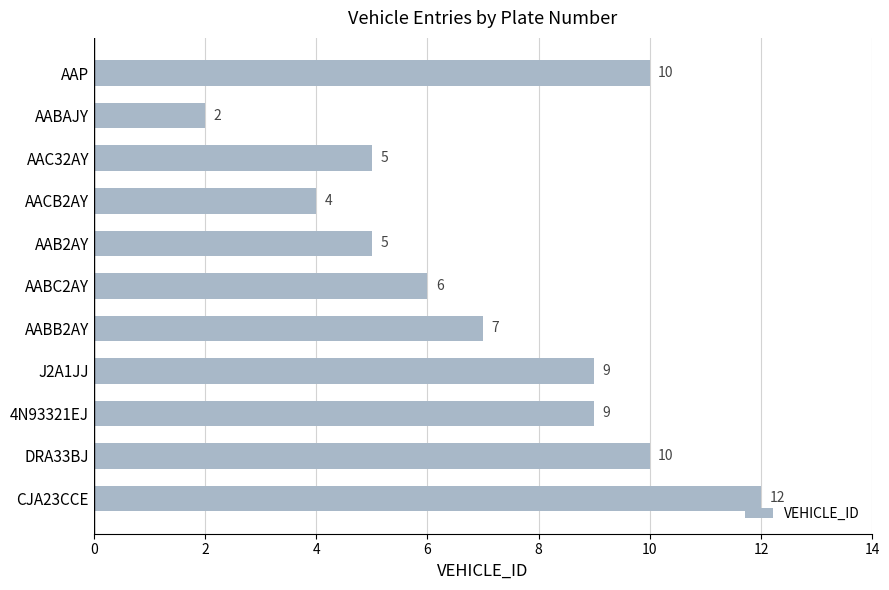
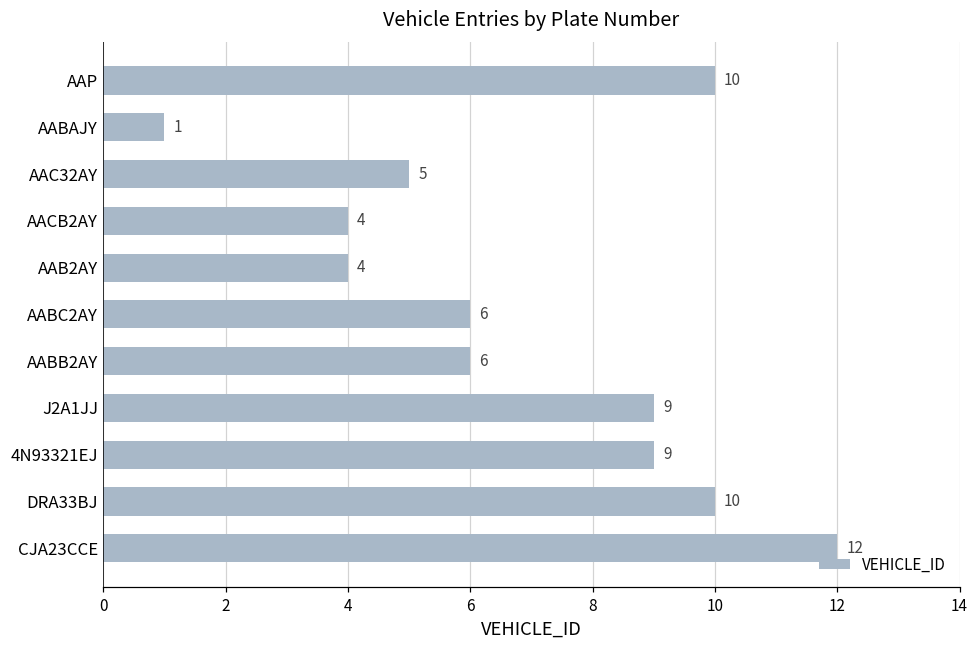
AABAJY: 2 -> 1
AAB2AY: 5 -> 4
AABB2AY: 7 -> 6
